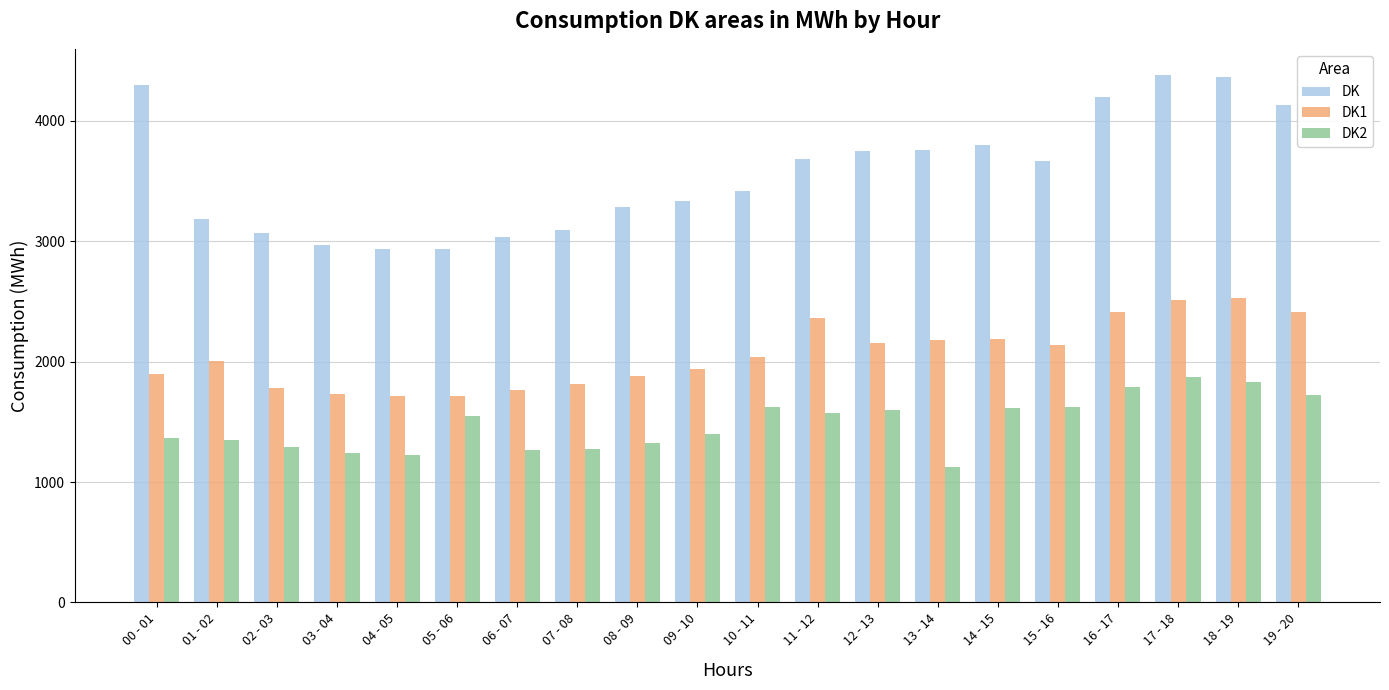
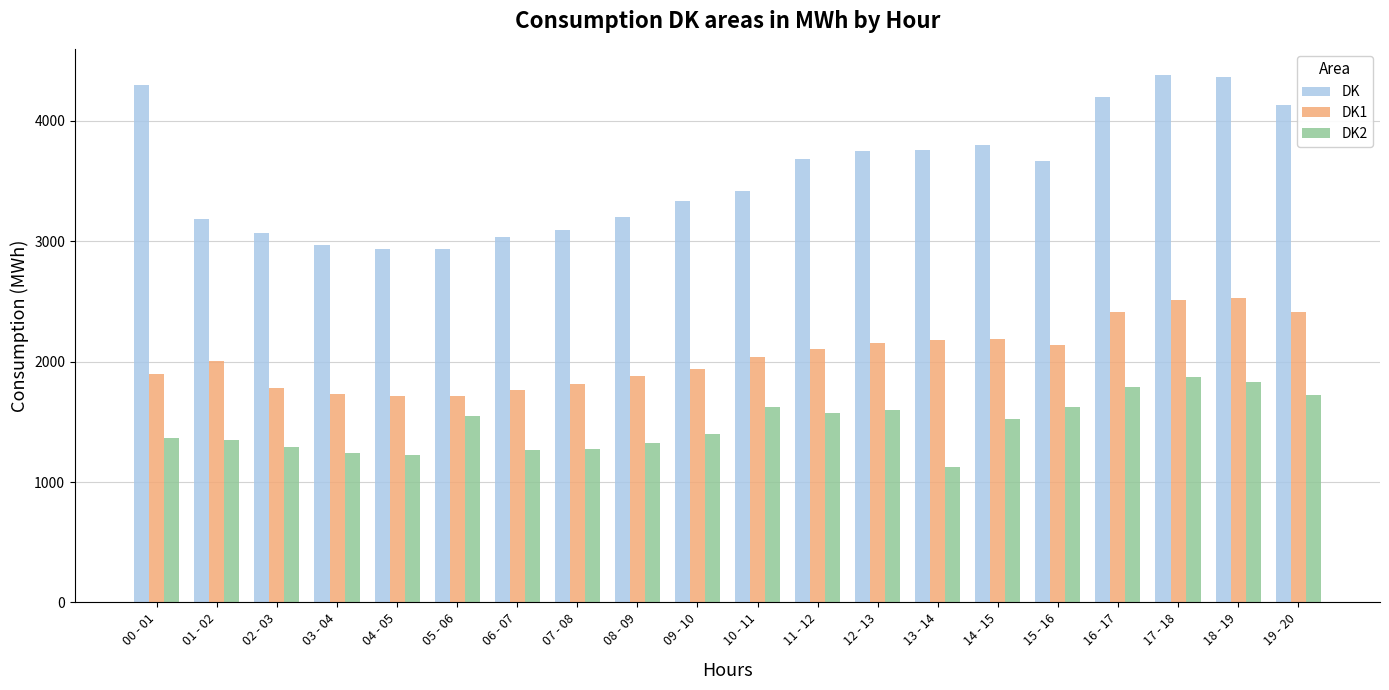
DK, 08 - 09: 3280 -> 3200
DK1, 11 - 12: 2360 -> 2110
DK2, 14 - 15: 1610 -> 1530
